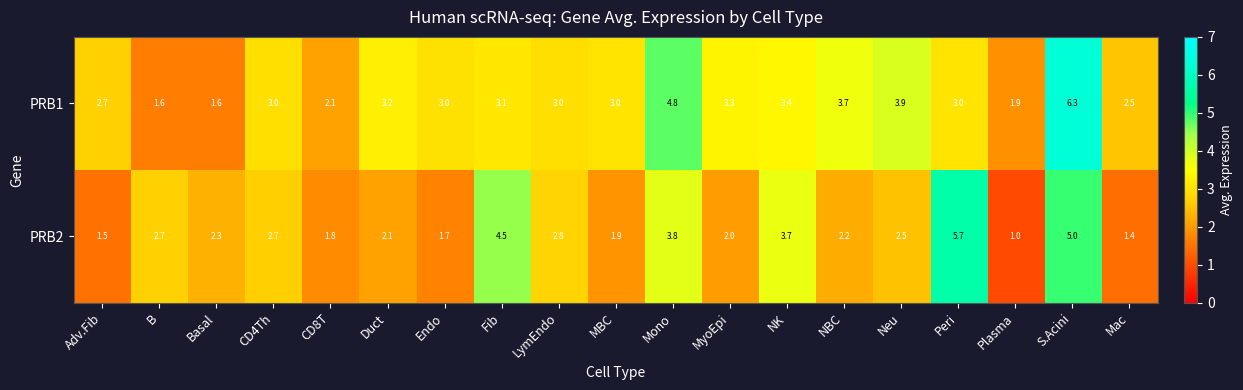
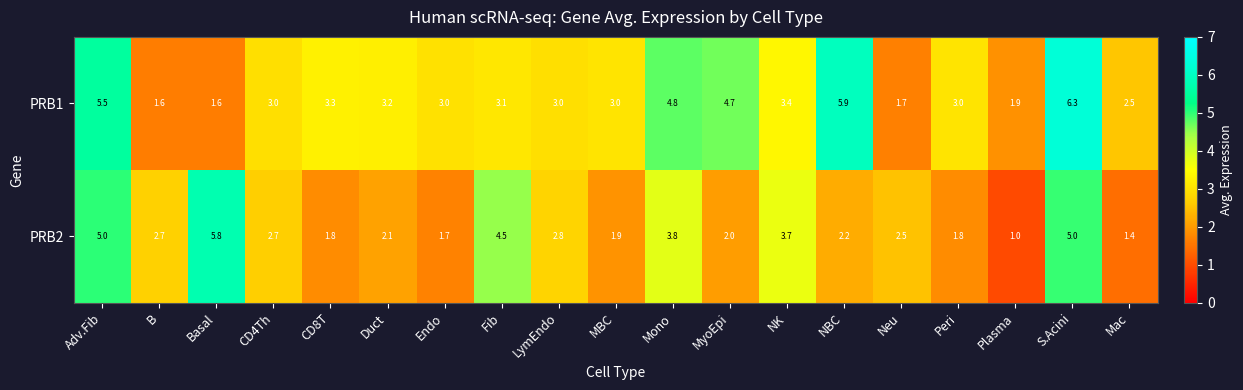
PRB1, Adv.Fib: 2.7 -> 5.5
PRB1, CD8T: 2.1 -> 3.3
PRB1, MyoEpi: 3.3 -> 4.7
PRB1, NBC: 3.7 -> 5.9
PRB1, Neu: 3.9 -> 1.7
PRB2, Adv.Fib: 1.5 -> 5.0
PRB2, Basal: 2.3 -> 5.8
PRB2, Peri: 5.7 -> 1.8
